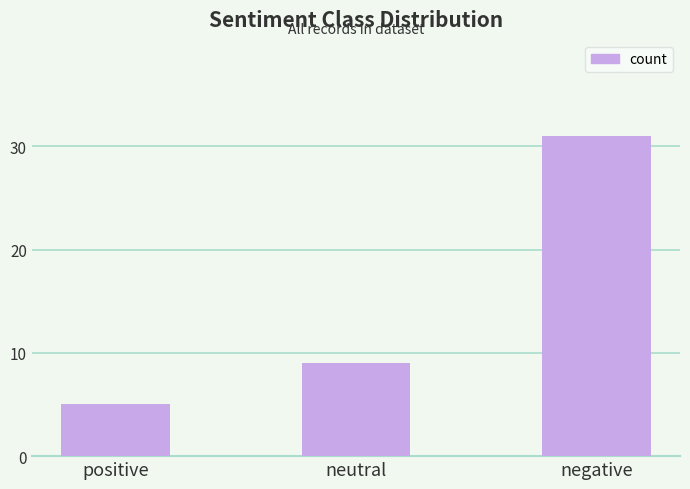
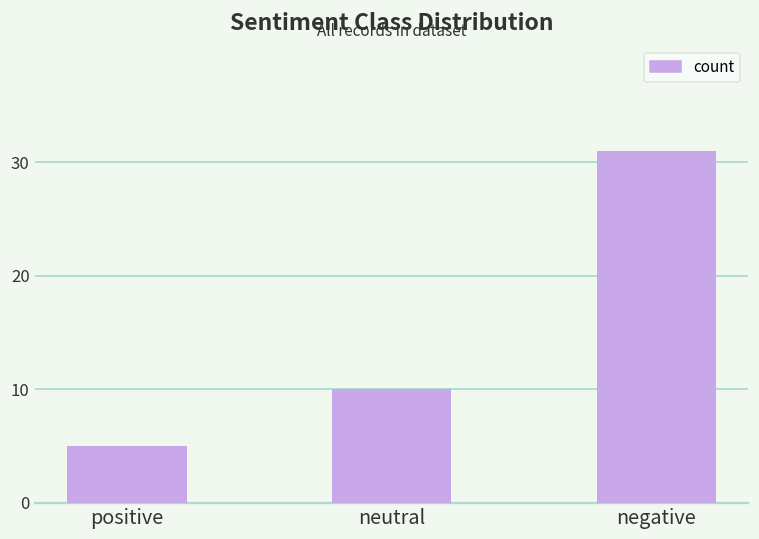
neutral: 9 -> 10
